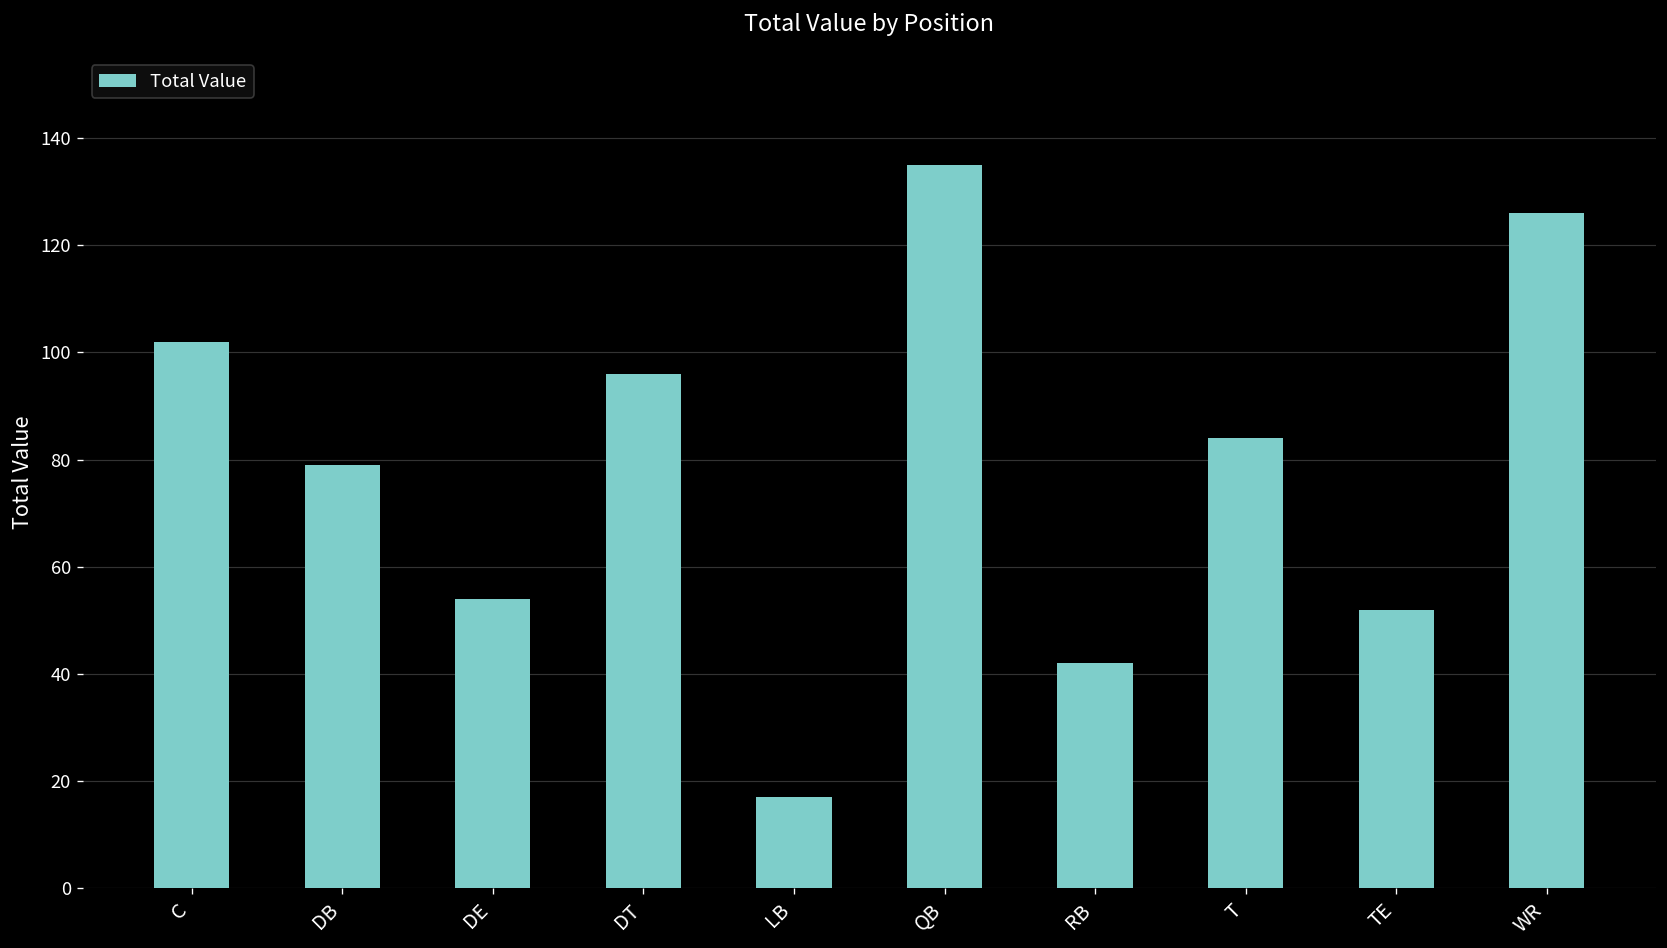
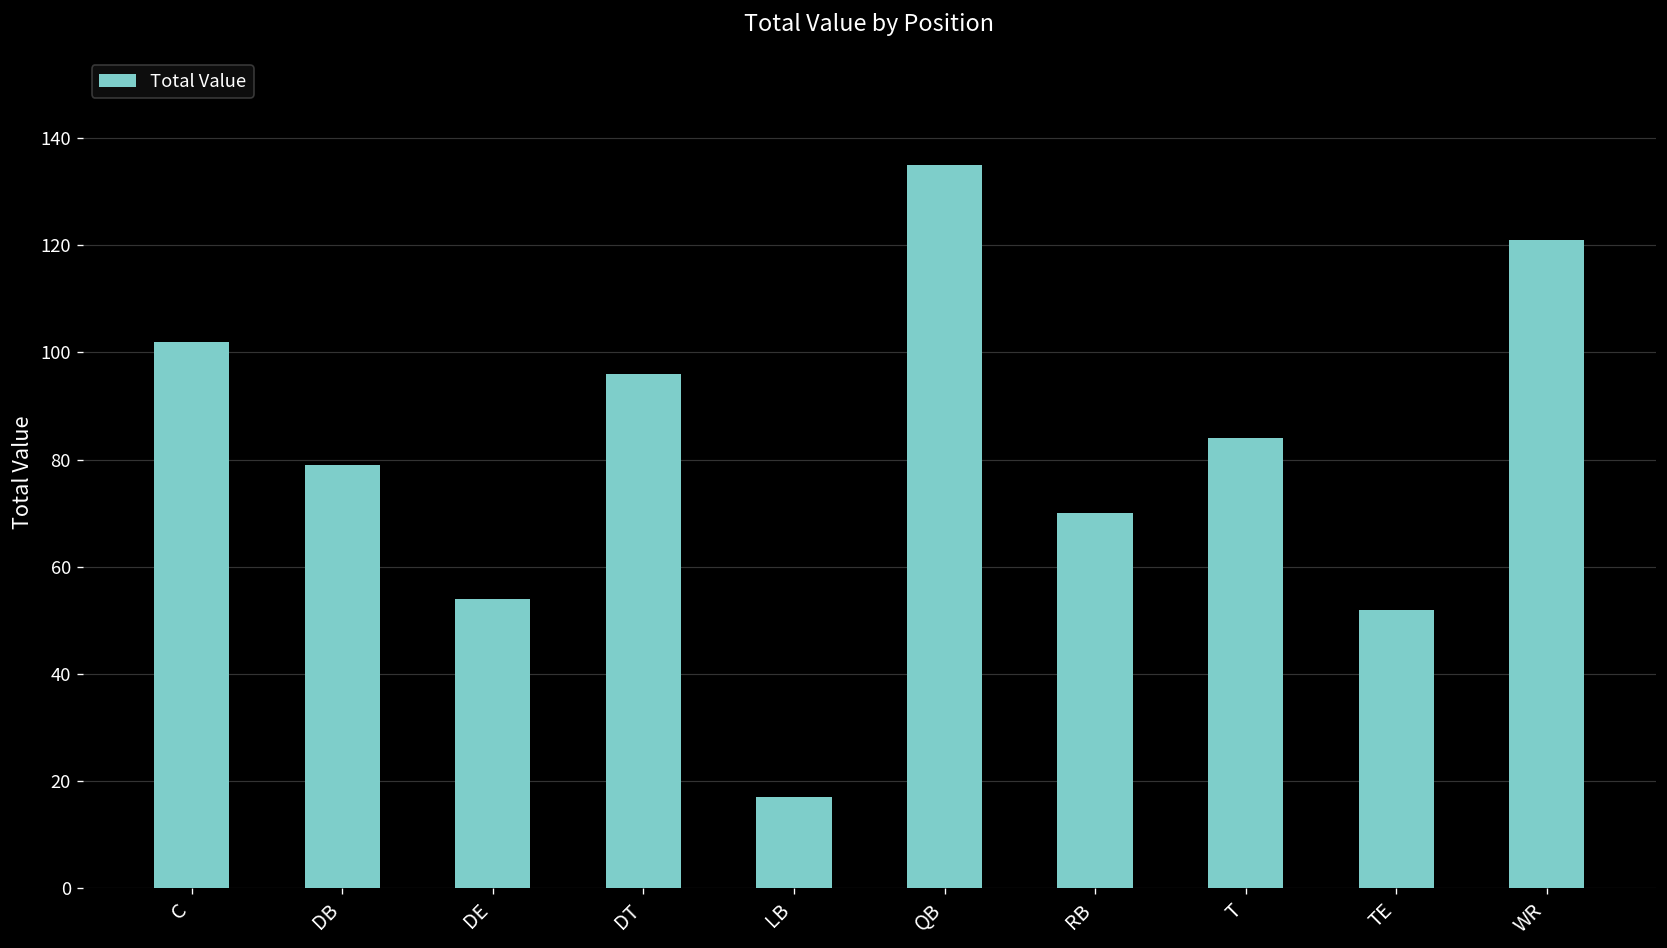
RB: 42 -> 70
WR: 126 -> 121
